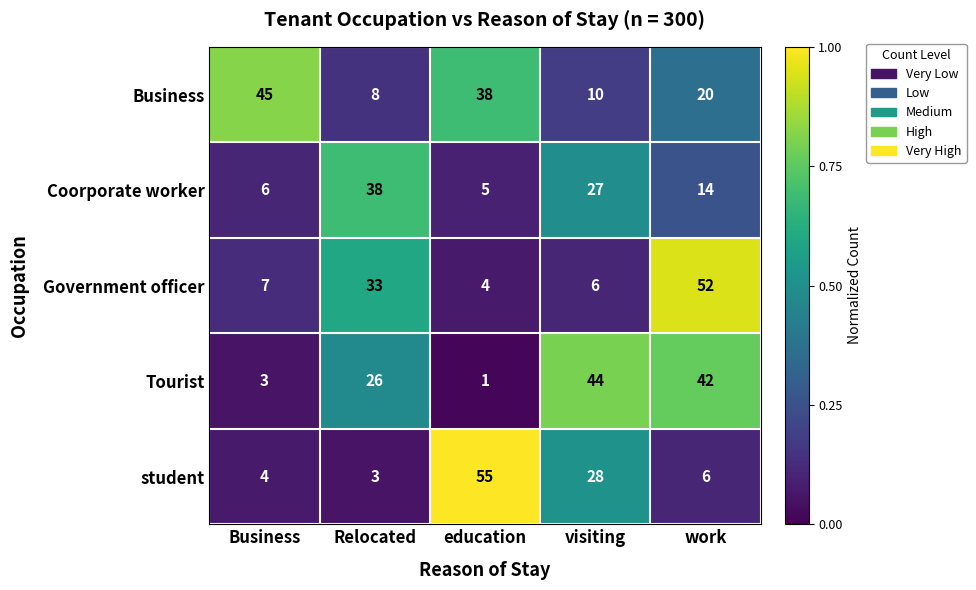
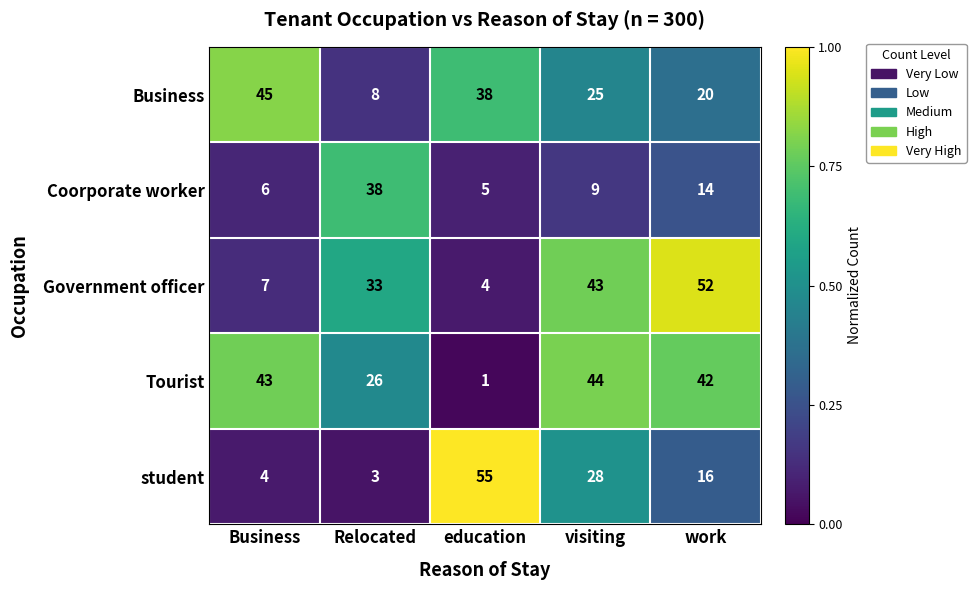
Business, visiting: 10 -> 25
Coorporate worker, visiting: 27 -> 9
Government officer, visiting: 6 -> 43
Tourist, Business: 3 -> 43
student, work: 6 -> 16
